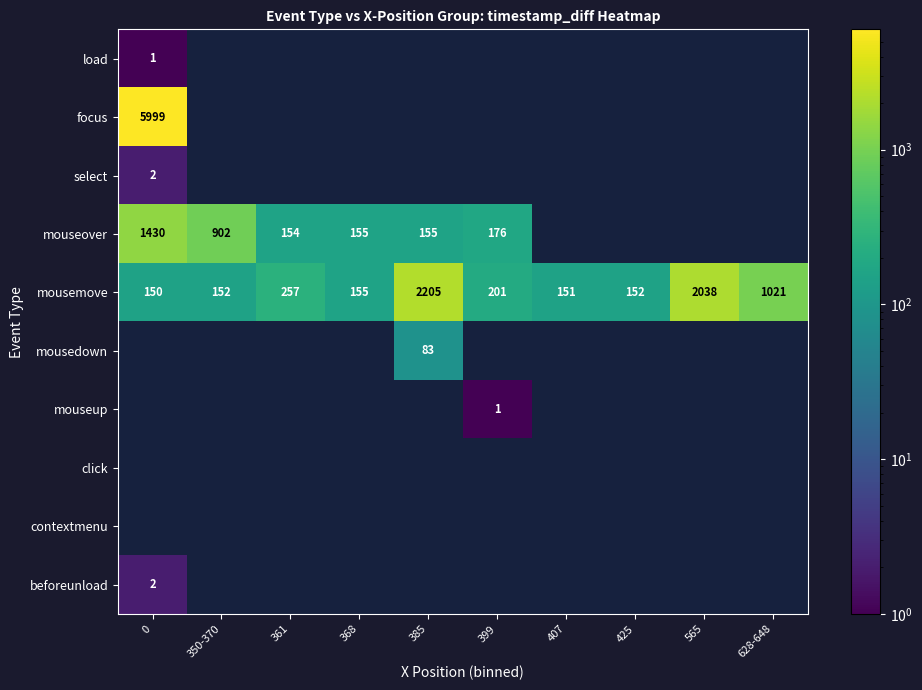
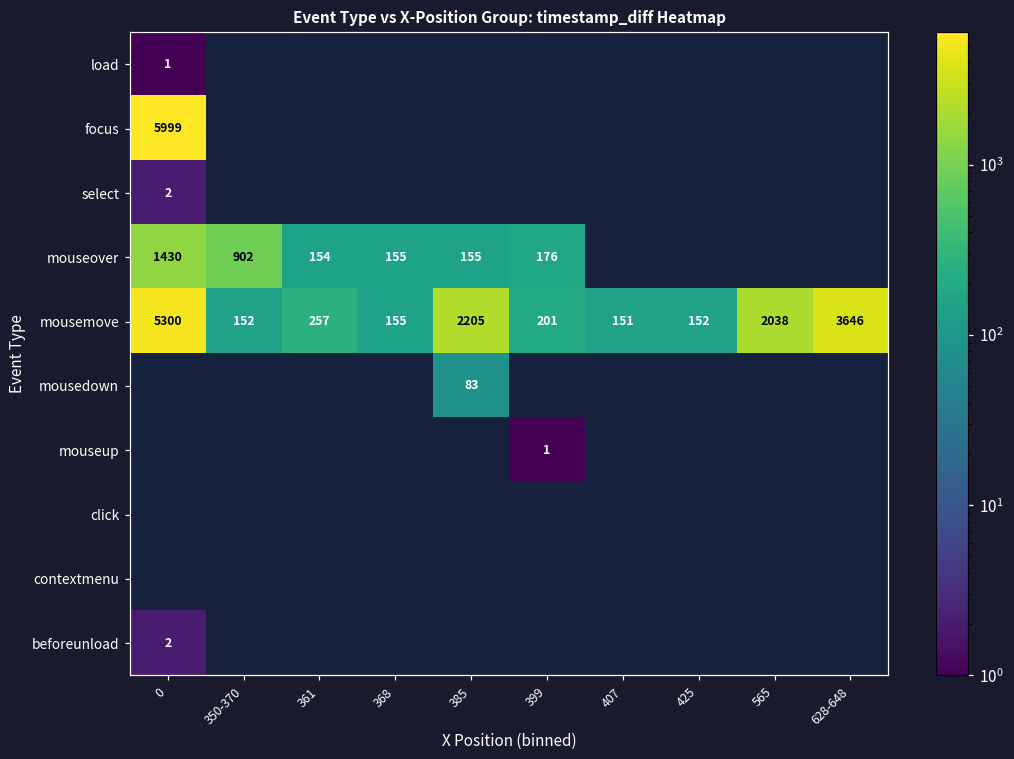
mousemove, 0: 150 -> 5300
mousemove, 628-648: 1021 -> 3646
